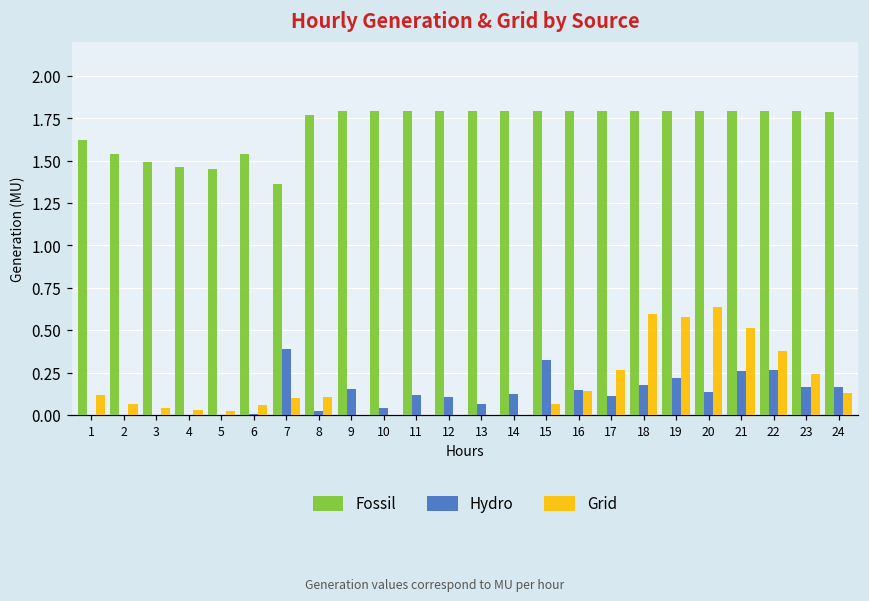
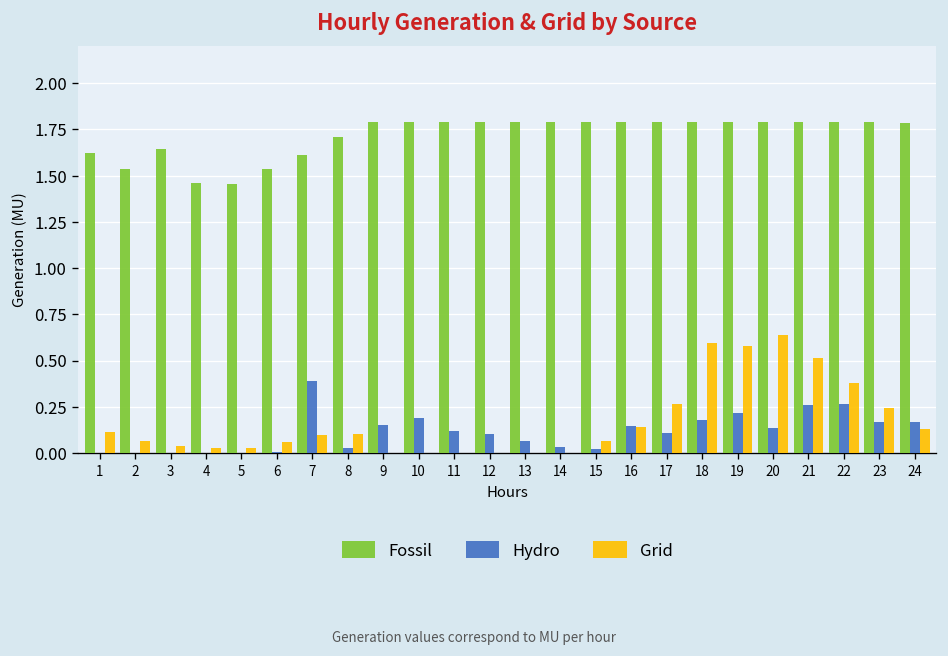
Fossil, 3: 1.49 -> 1.64
Fossil, 7: 1.36 -> 1.61
Fossil, 8: 1.77 -> 1.71
Hydro, 10: 0.04 -> 0.19
Hydro, 14: 0.12 -> 0.03
Hydro, 15: 0.32 -> 0.02
